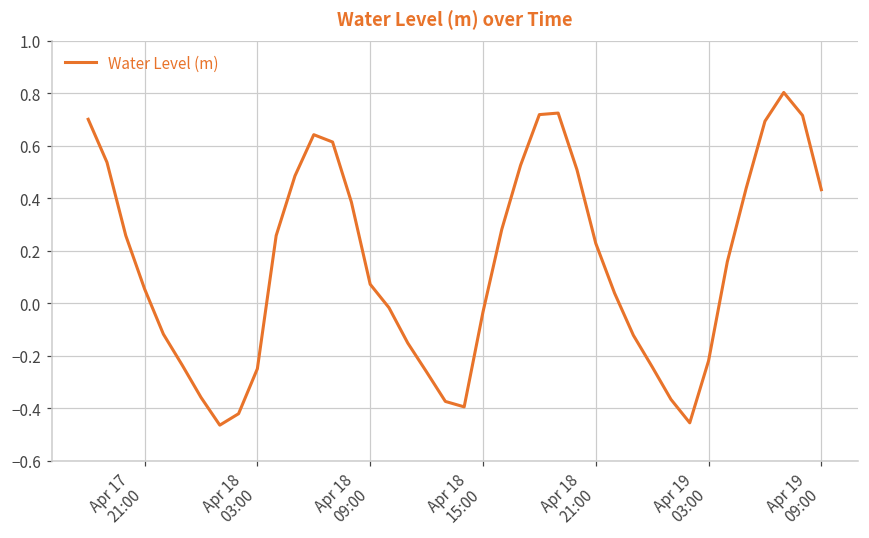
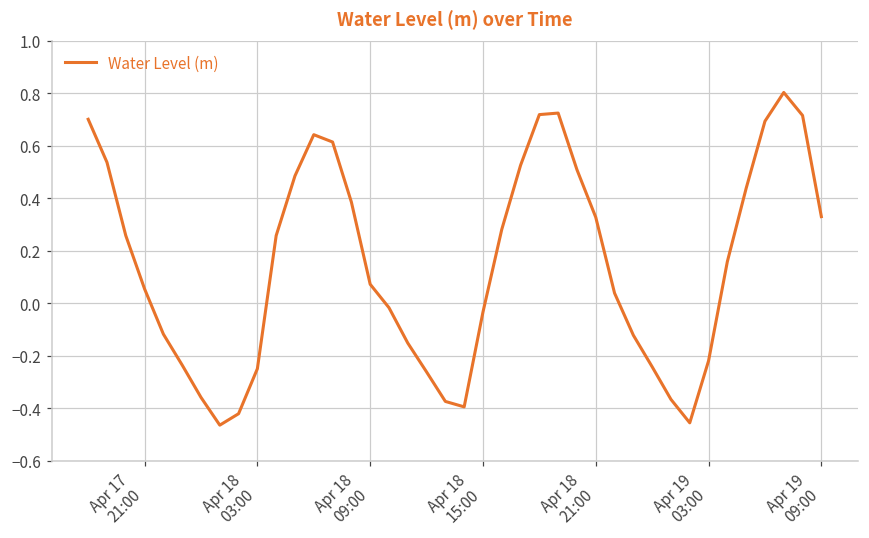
Apr 18 21:00: 0.23 -> 0.33
Apr 19 09:00: 0.43 -> 0.33
